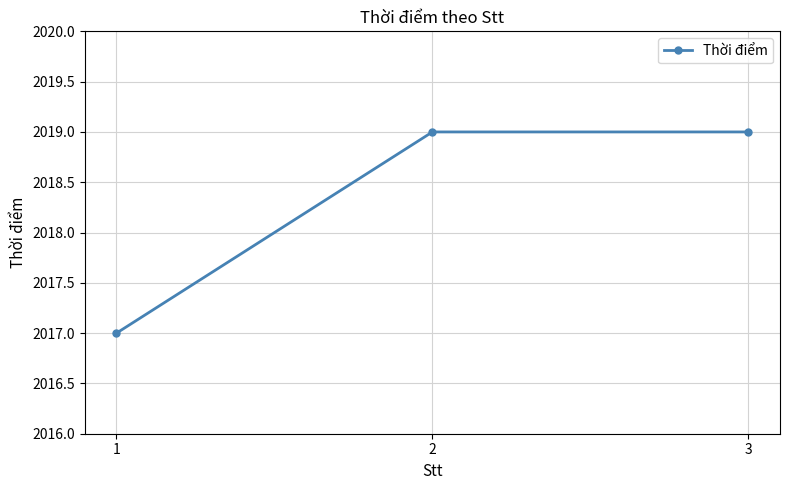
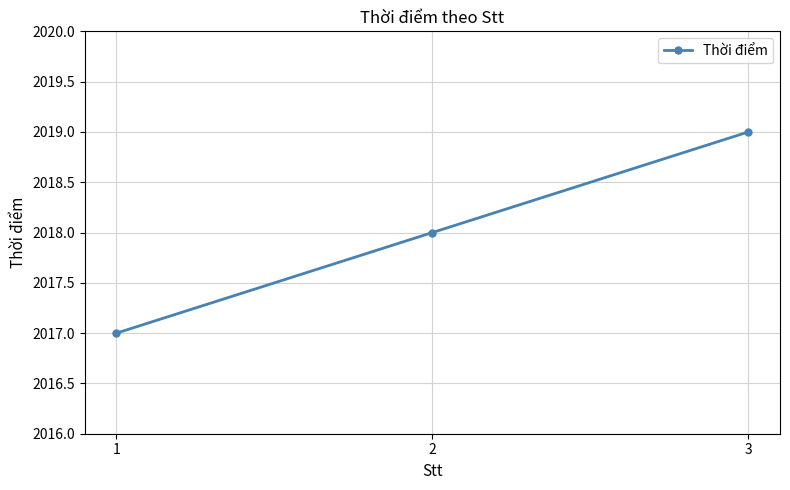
2: 2019 -> 2018
